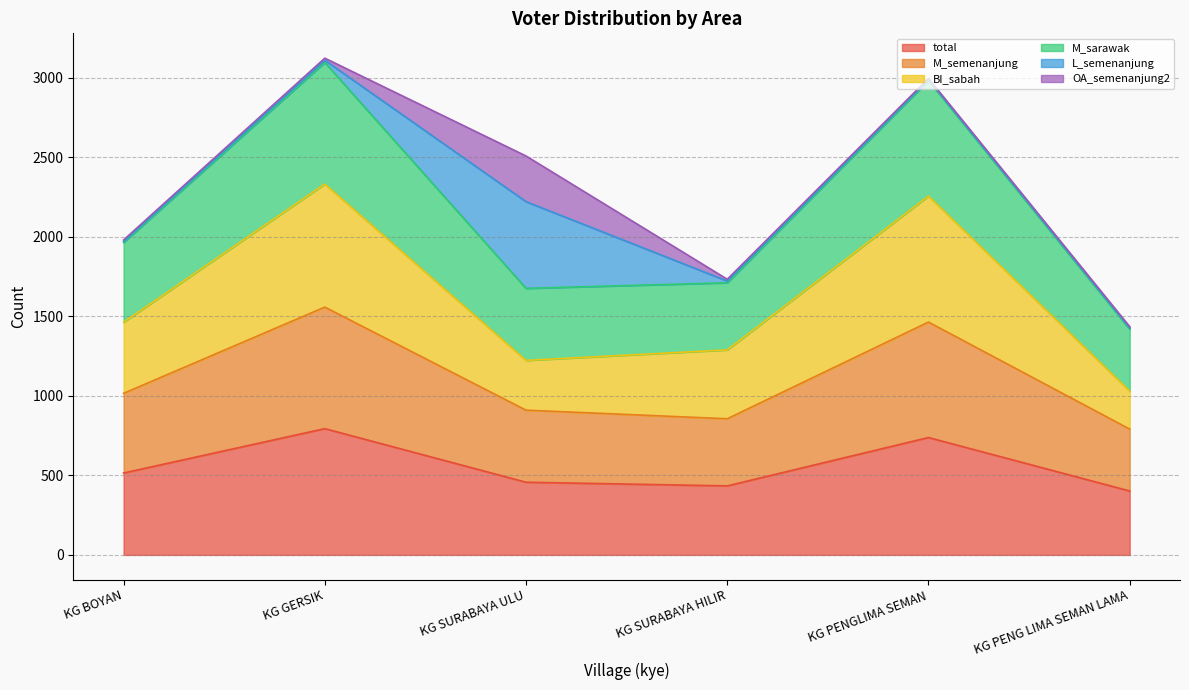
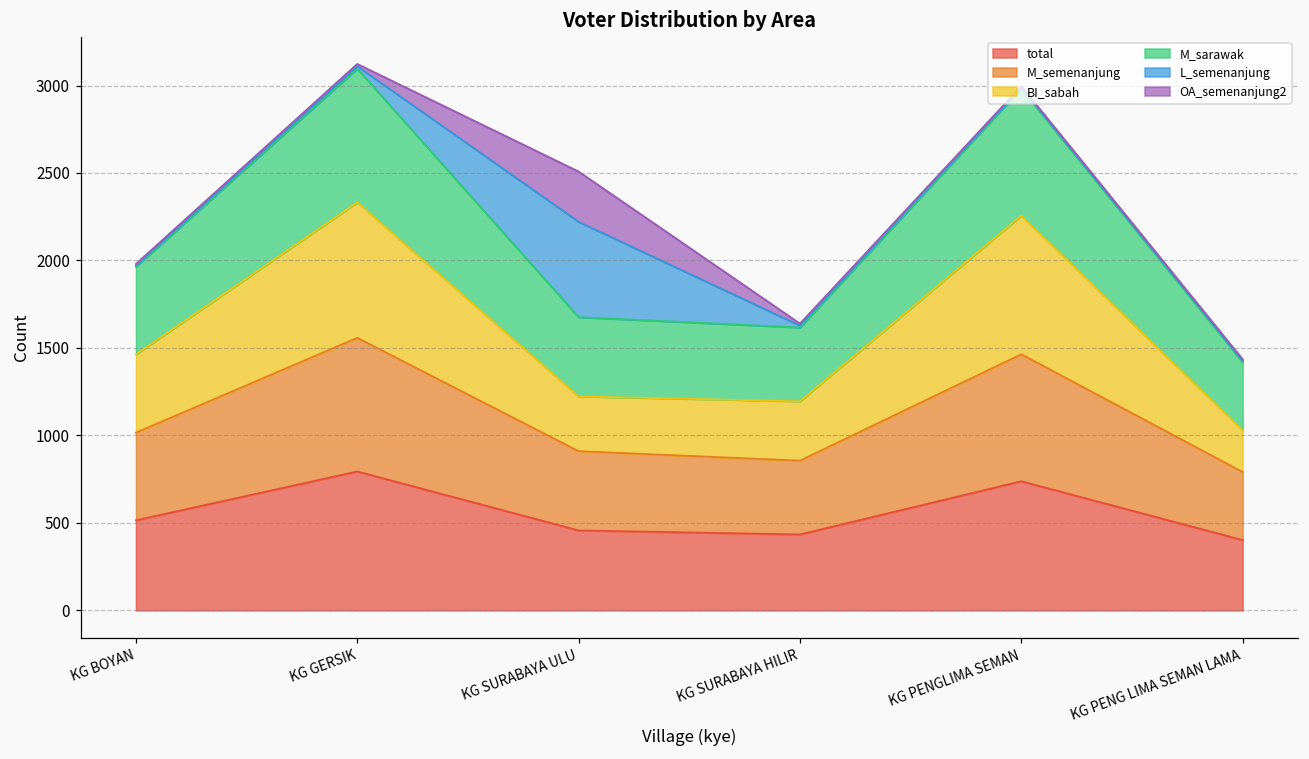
BI_sabah, KG SURABAYA HILIR: 430 -> 340
